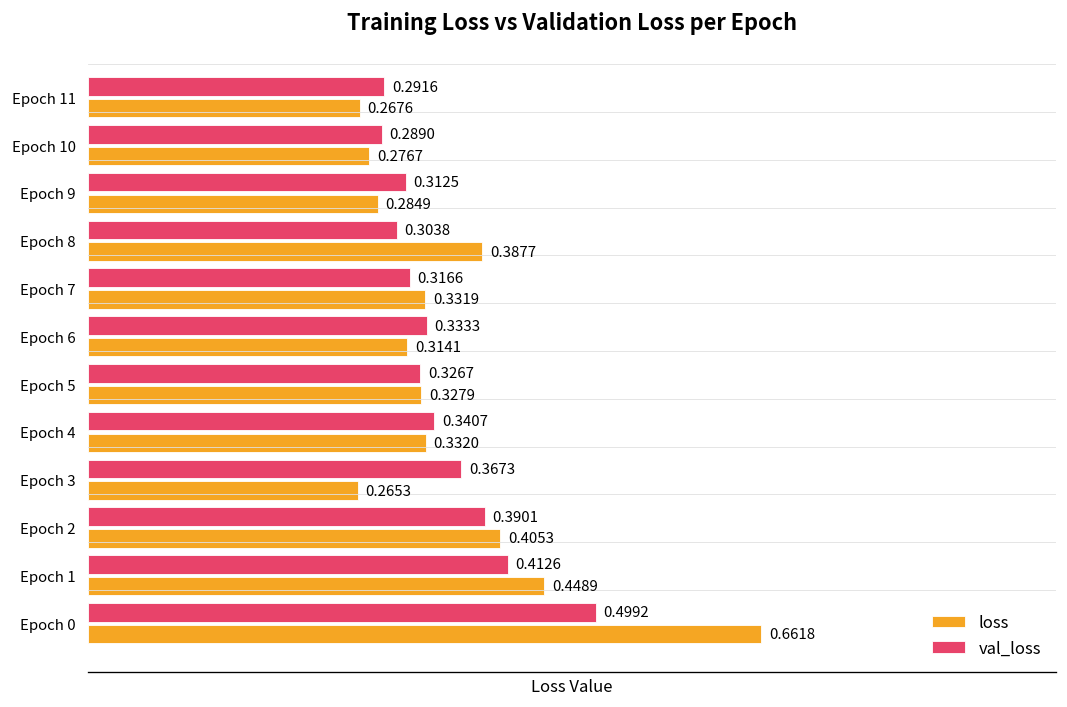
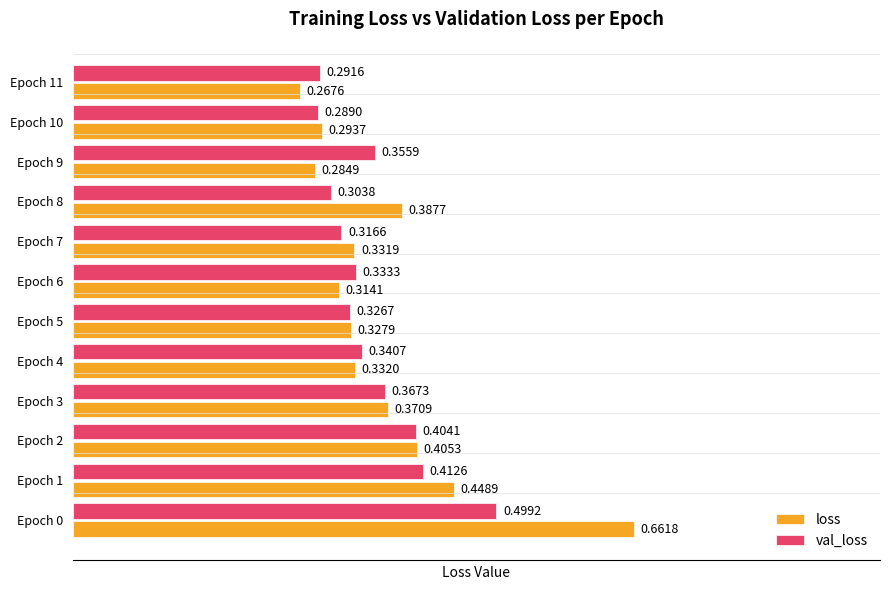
loss, Epoch 10: 0.2767 -> 0.2937
val_loss, Epoch 9: 0.3125 -> 0.3559
loss, Epoch 3: 0.2653 -> 0.3709
val_loss, Epoch 2: 0.3901 -> 0.4041
